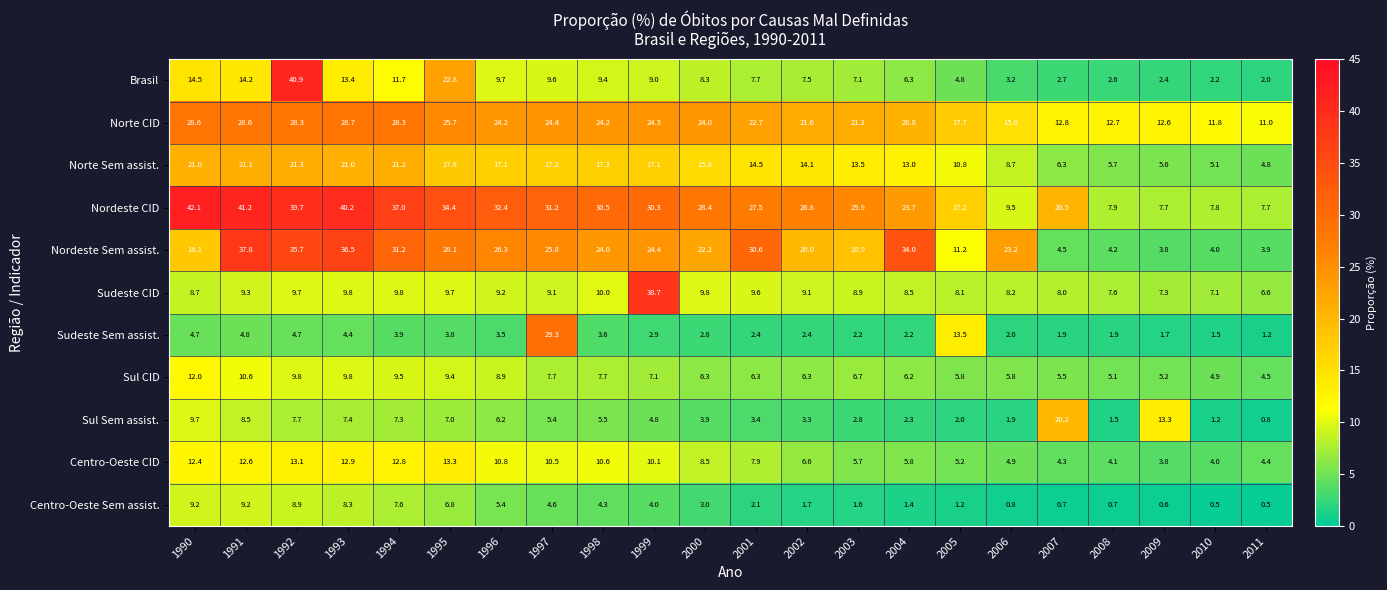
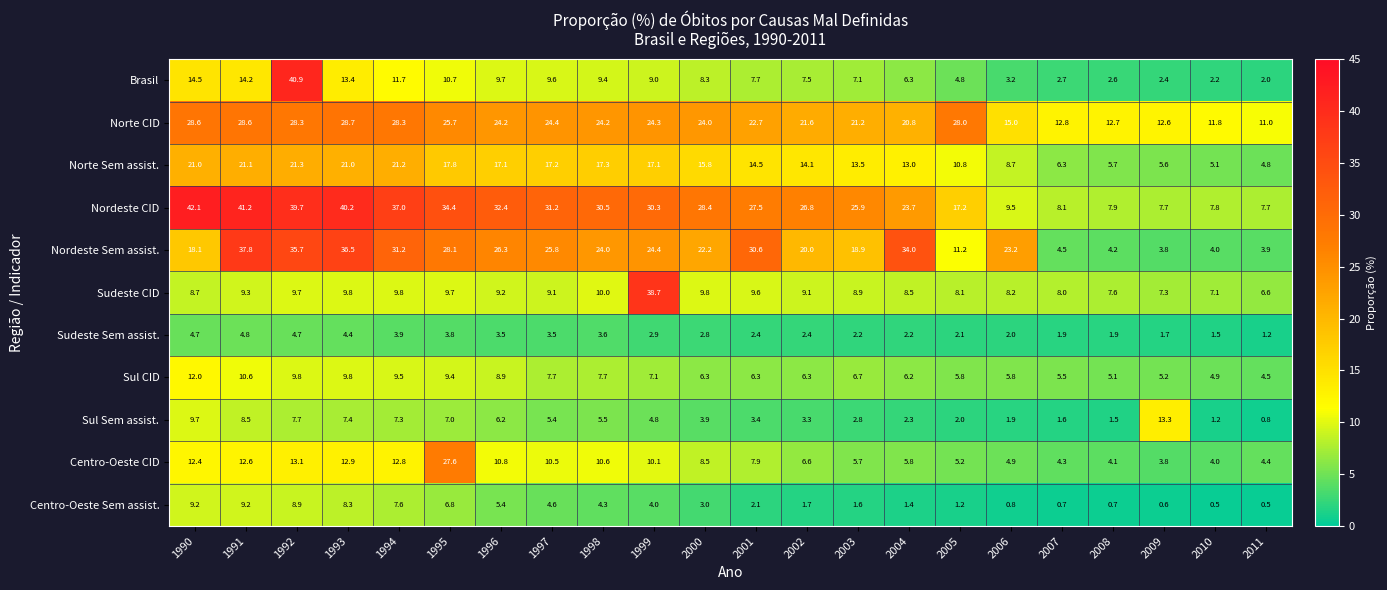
Brasil, 1995: 22.8 -> 10.7
Norte CID, 2005: 17.7 -> 28.0
Nordeste CID, 2007: 20.5 -> 8.1
Sudeste Sem assist., 1997: 29.3 -> 3.5
Sudeste Sem assist., 2005: 13.5 -> 2.1
Sul Sem assist., 2007: 20.2 -> 1.6
Centro-Oeste CID, 1995: 13.3 -> 27.6
